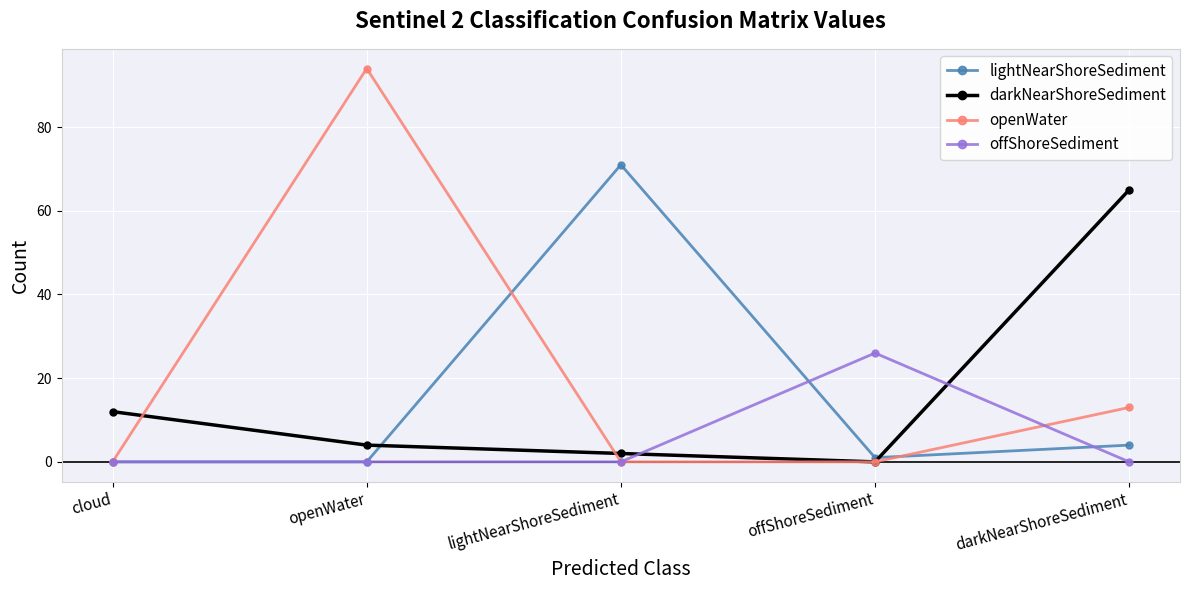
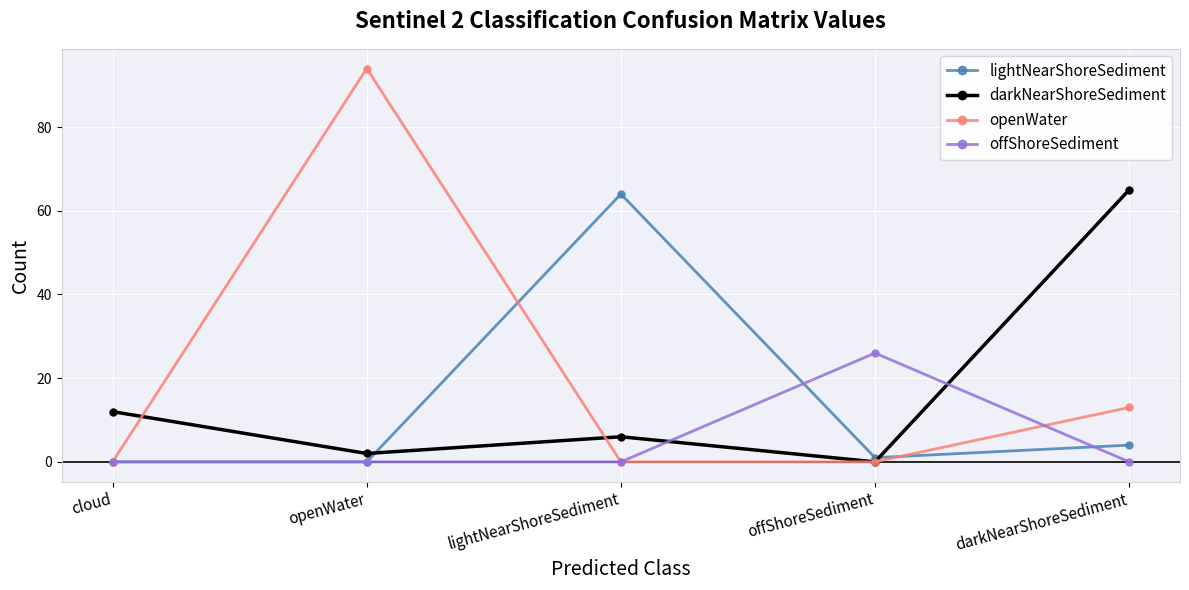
darkNearShoreSediment, openWater: 4 -> 2
lightNearShoreSediment, lightNearShoreSediment: 71 -> 64
darkNearShoreSediment, lightNearShoreSediment: 2 -> 6
